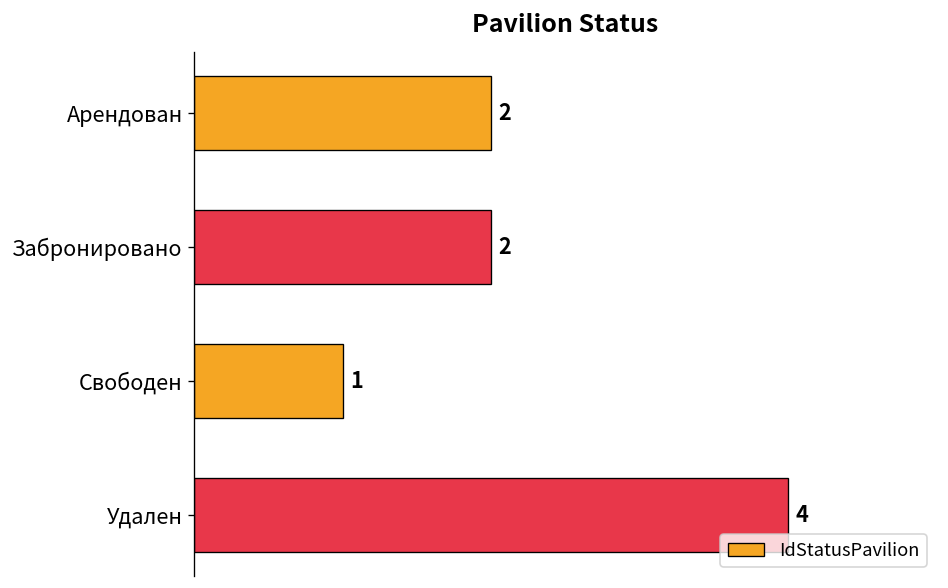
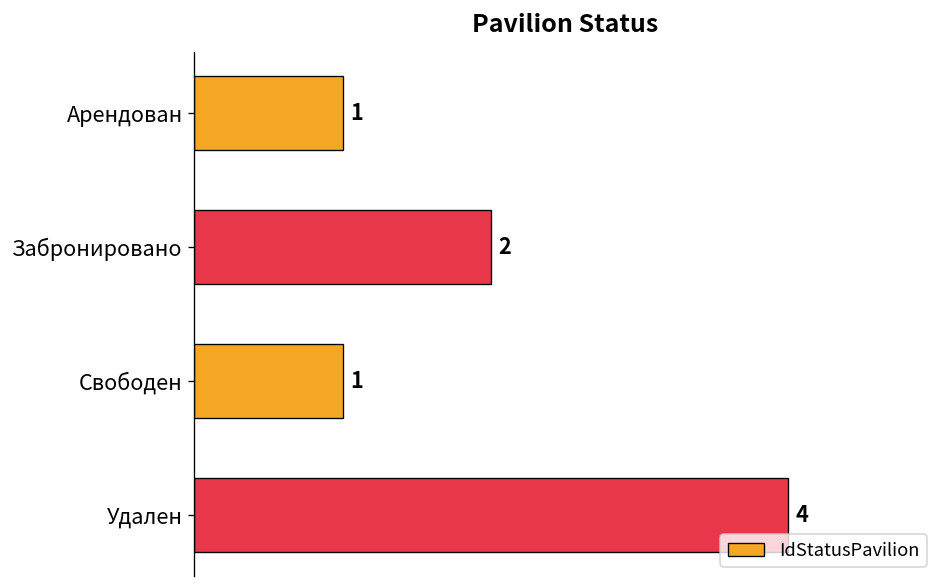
Арендован: 2 -> 1
